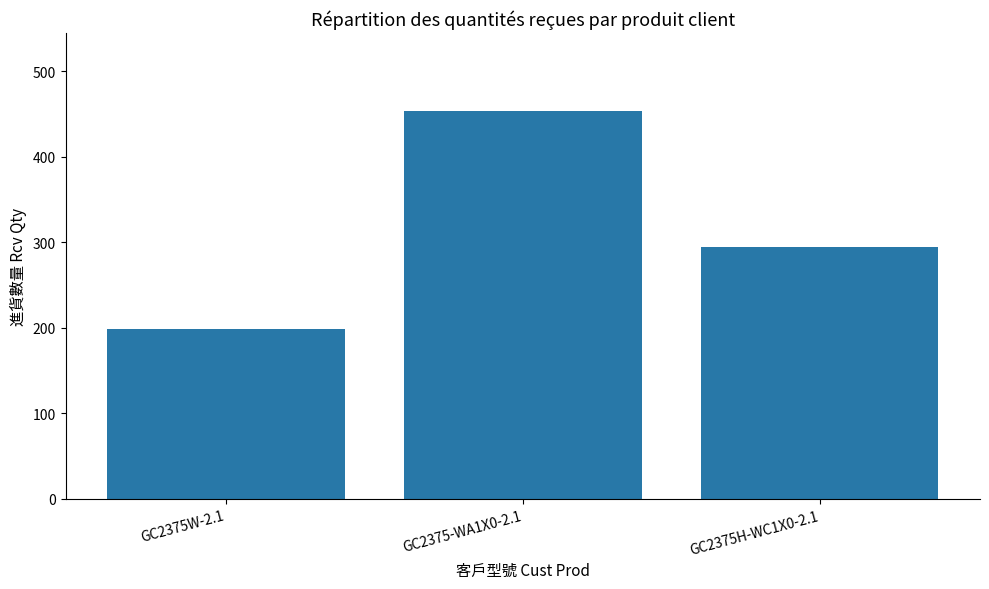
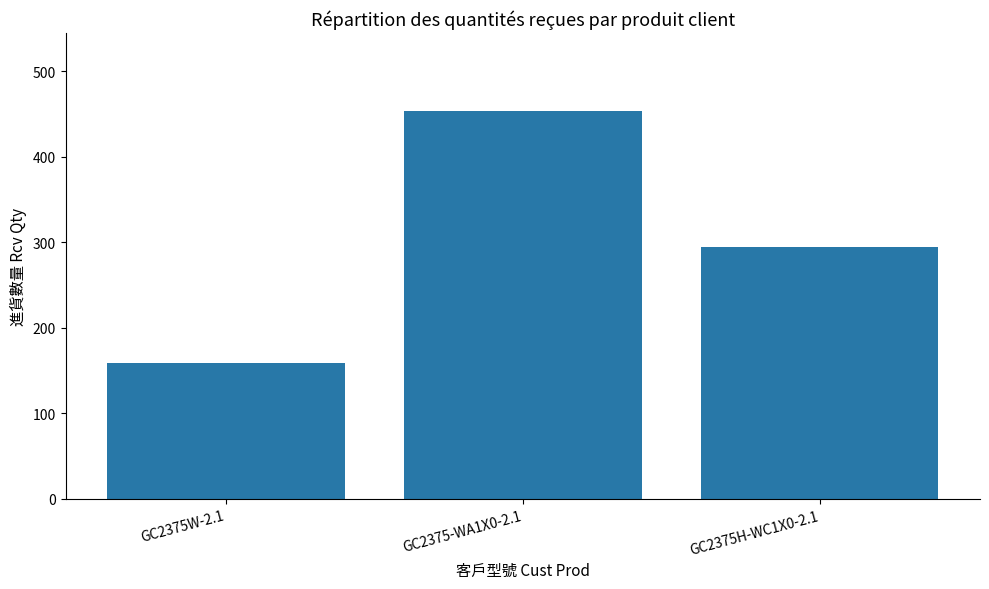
GC2375W-2.1: 200 -> 160
